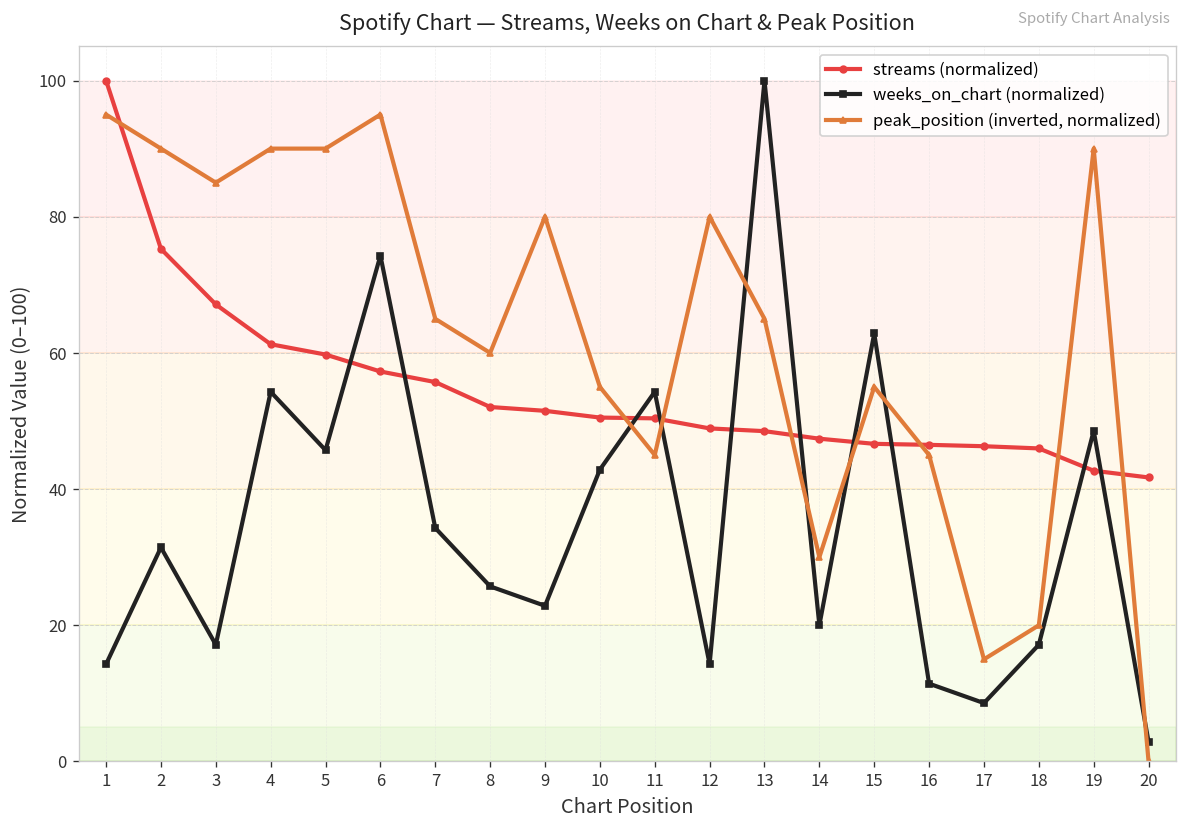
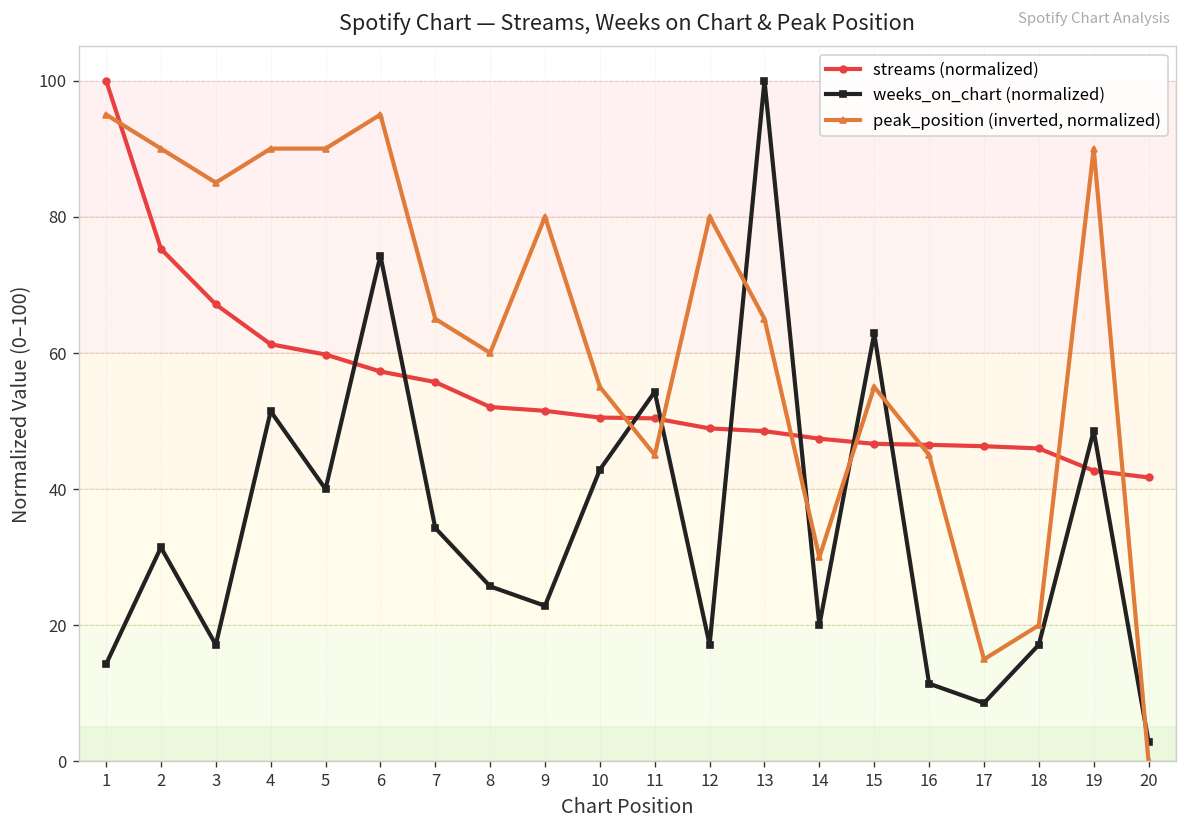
weeks_on_chart (normalized), 4: 54 -> 51
weeks_on_chart (normalized), 5: 46 -> 40
weeks_on_chart (normalized), 12: 14 -> 17
